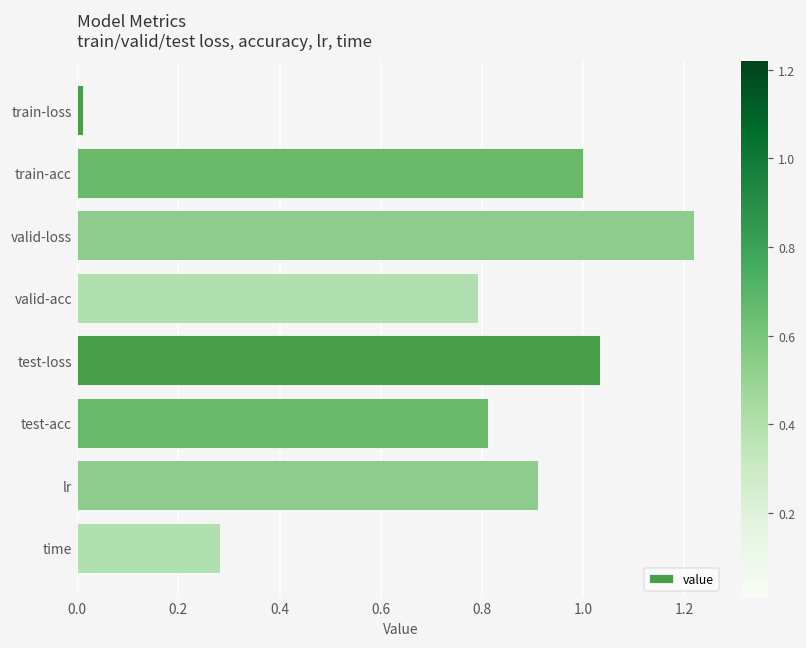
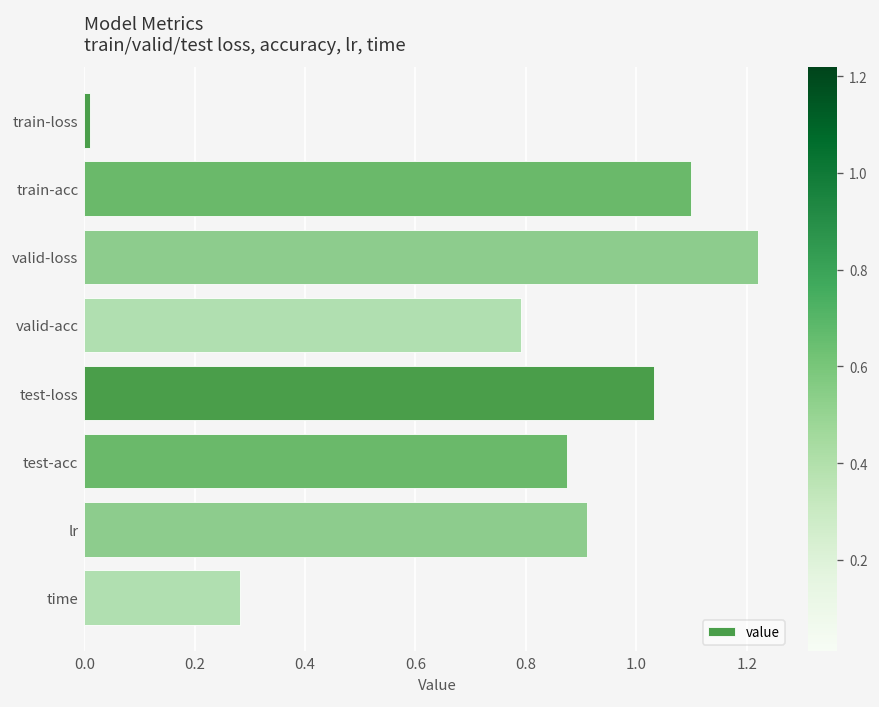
train-acc: 1.0 -> 1.1
test-acc: 0.81 -> 0.88
